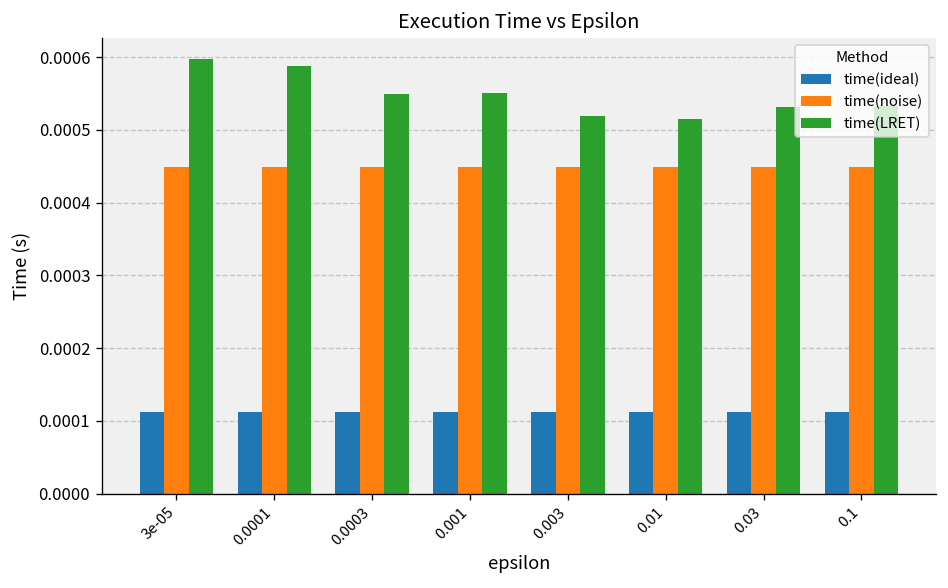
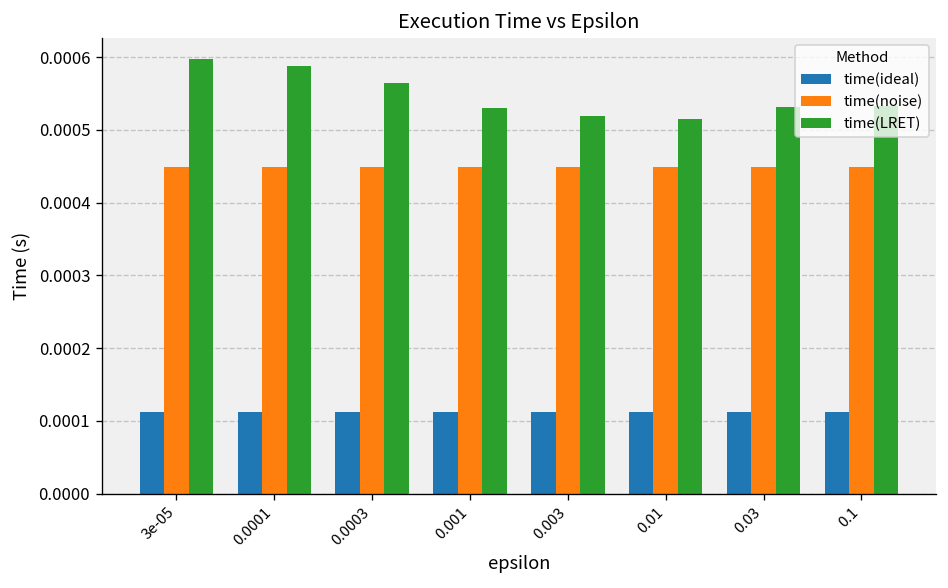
time(LRET), 0.0003: 0.00055 -> 0.00056
time(LRET), 0.001: 0.00055 -> 0.00053
